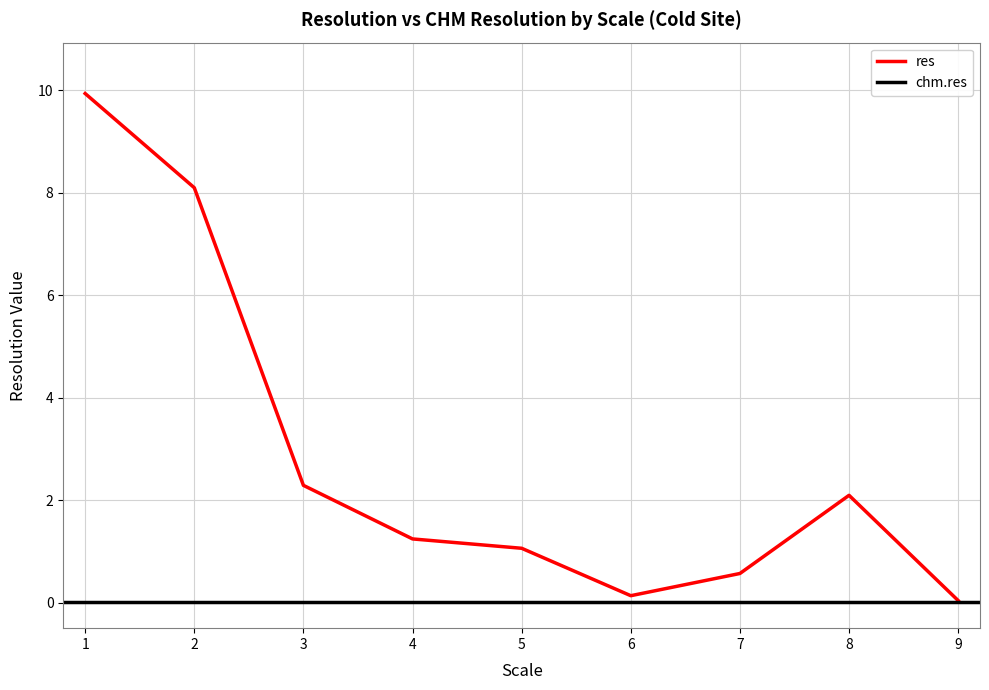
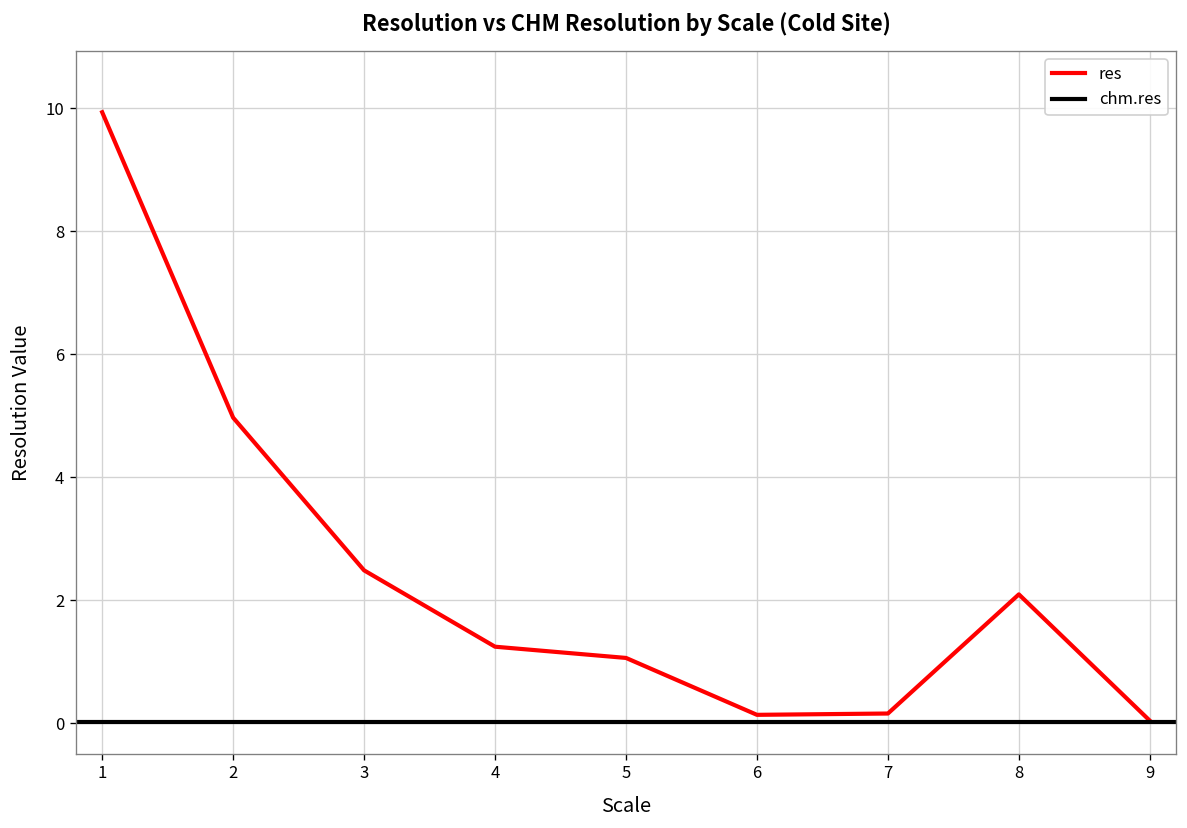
2: 8.1 -> 5.0
3: 2.3 -> 2.5
7: 0.6 -> 0.2
